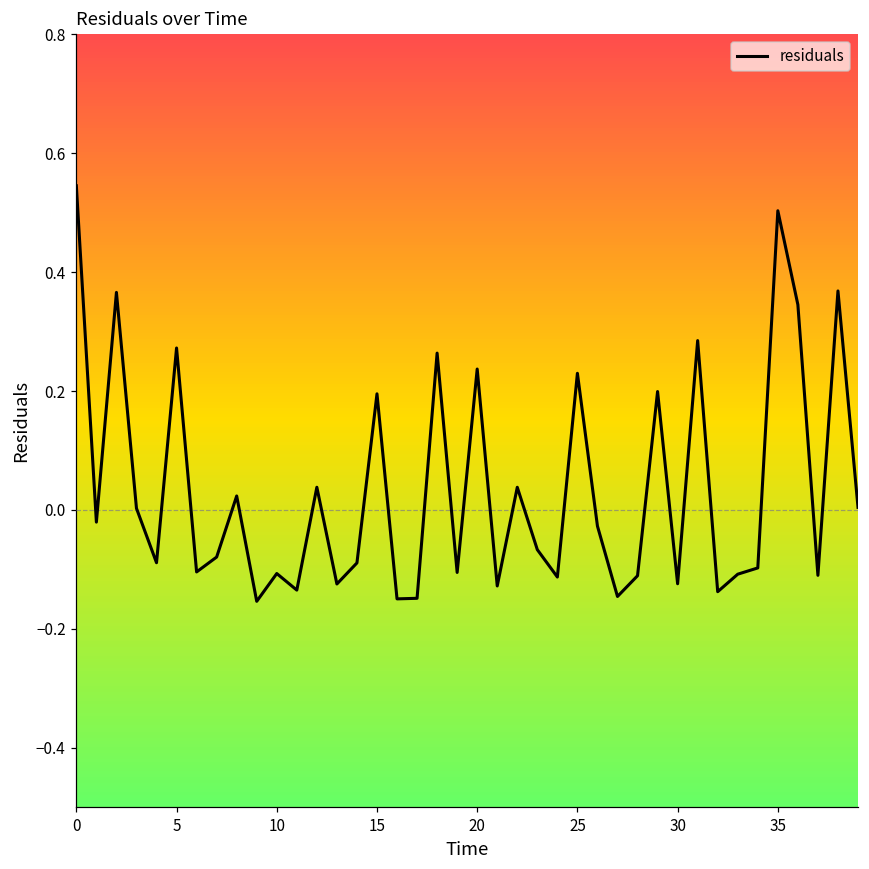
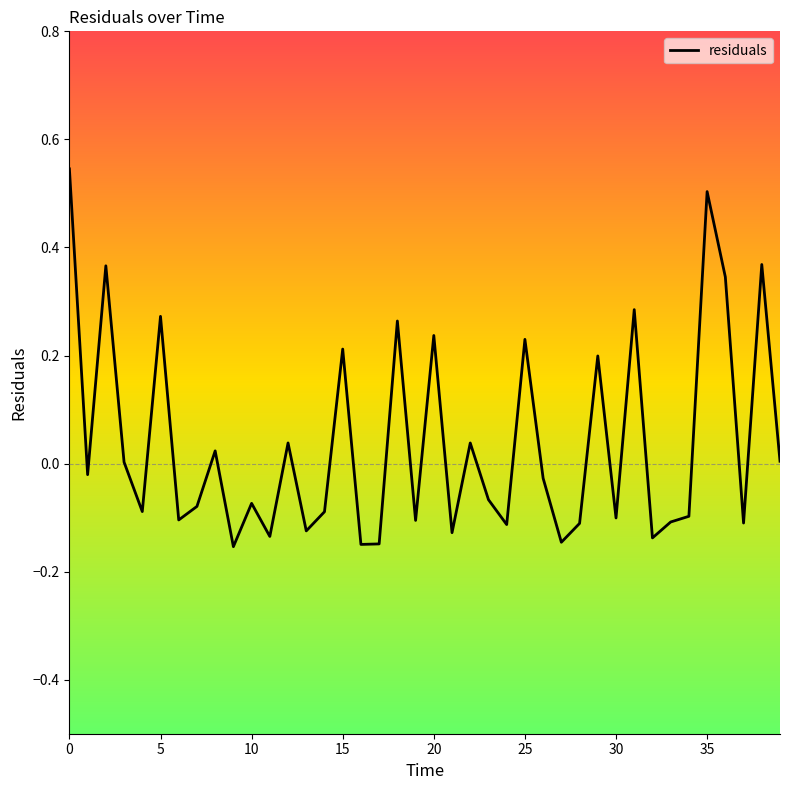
10: -0.11 -> -0.07
15: 0.20 -> 0.21
30: -0.12 -> -0.10
